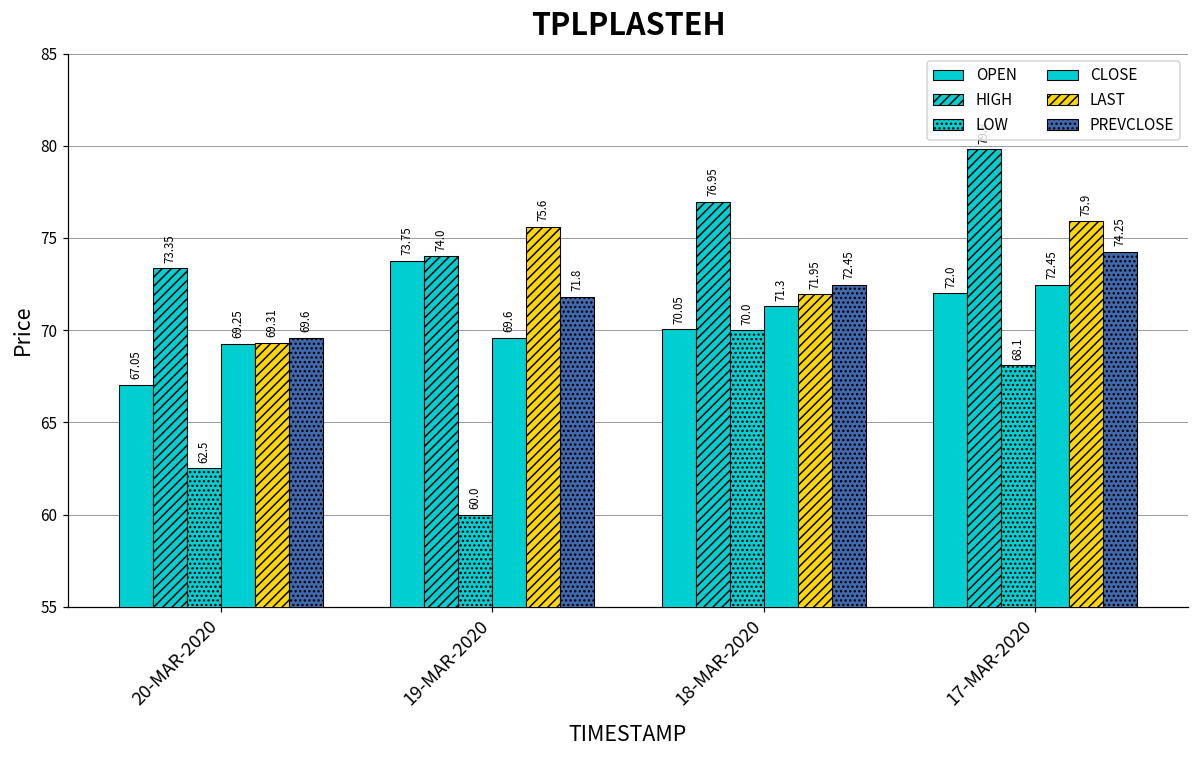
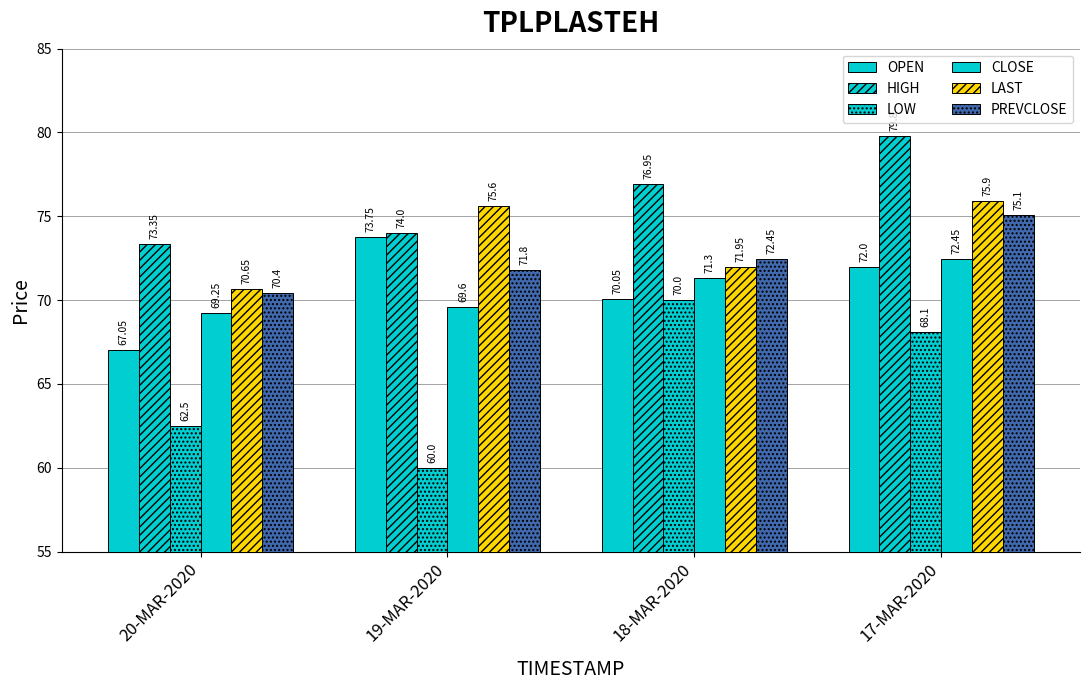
LAST, 20-MAR-2020: 69.31 -> 70.65
PREVCLOSE, 20-MAR-2020: 69.6 -> 70.4
PREVCLOSE, 17-MAR-2020: 74.25 -> 75.1
